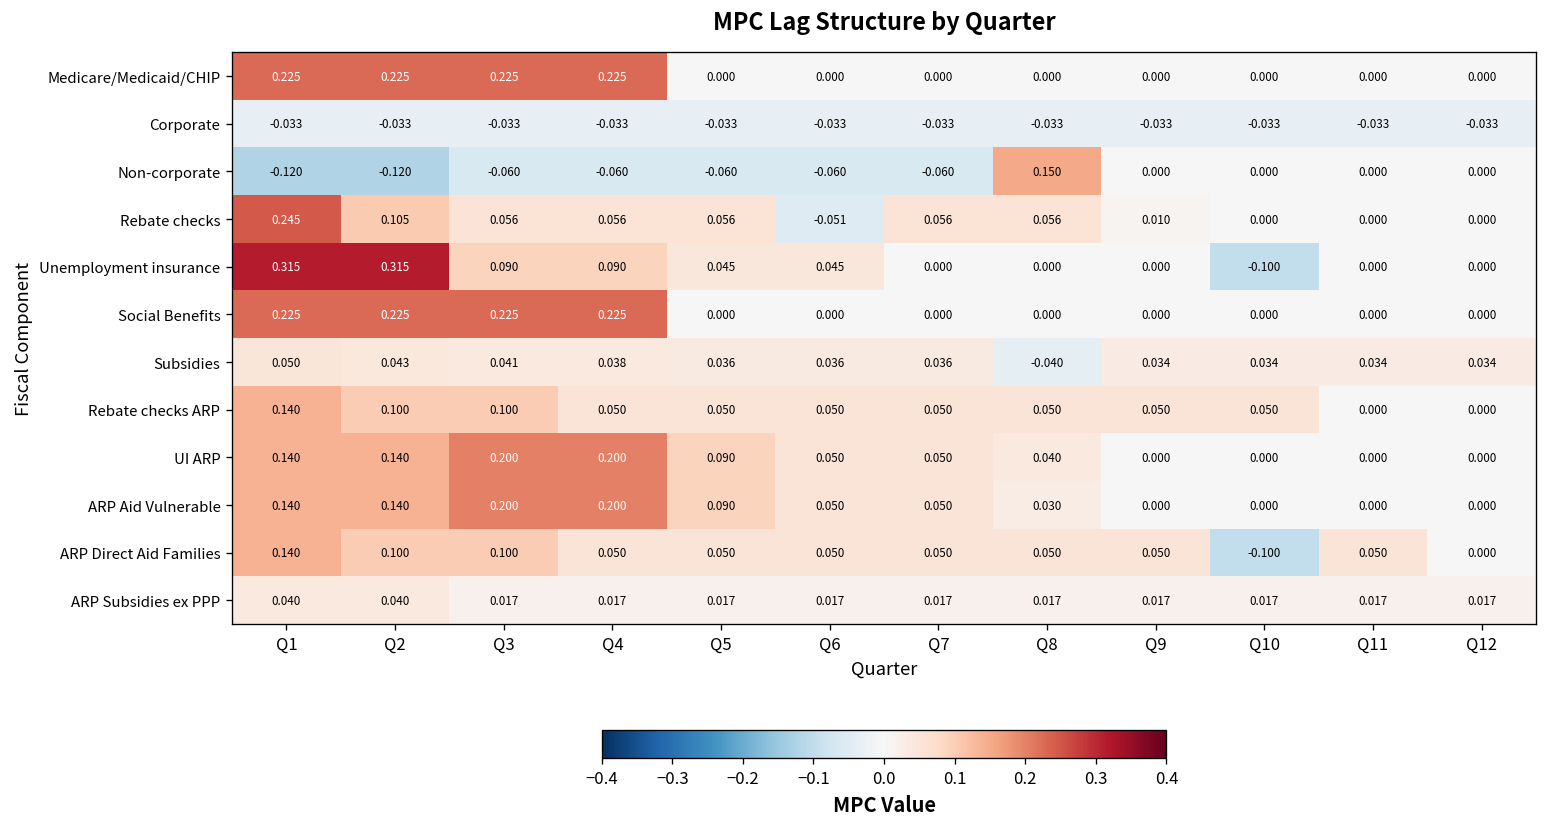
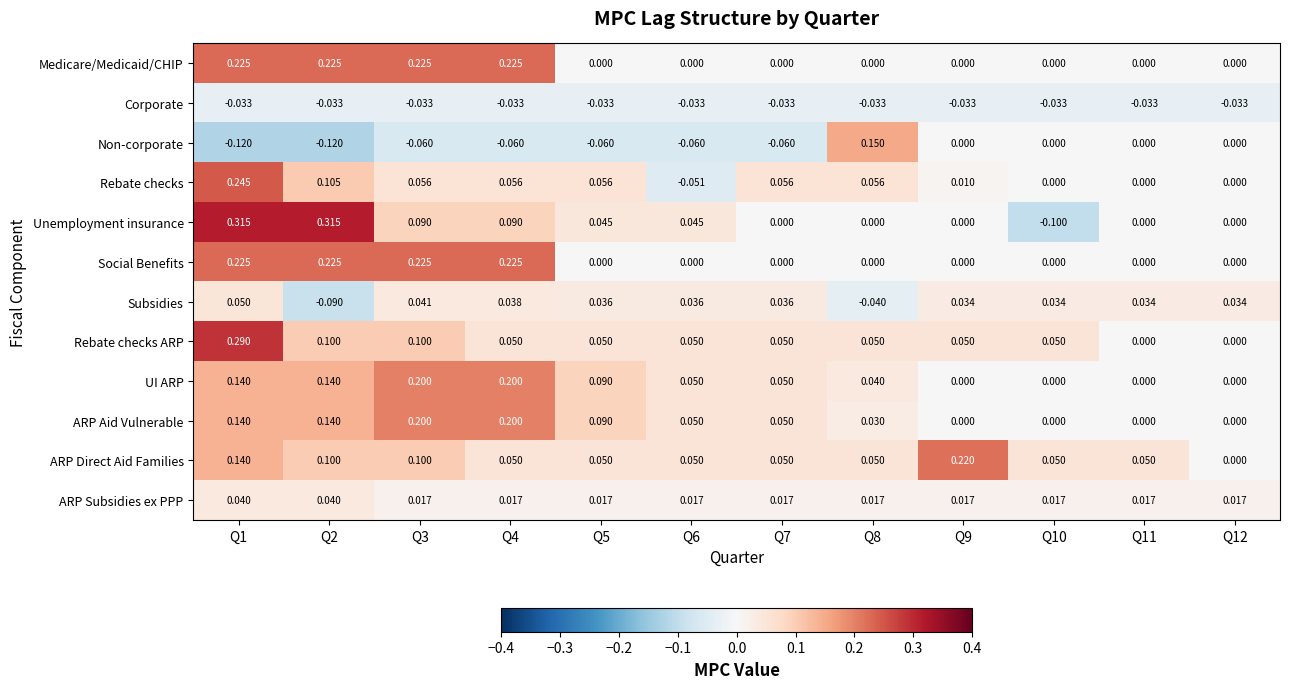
Subsidies, Q2: 0.043 -> -0.090
Rebate checks ARP, Q1: 0.140 -> 0.290
ARP Direct Aid Families, Q9: 0.050 -> 0.220
ARP Direct Aid Families, Q10: -0.100 -> 0.050
